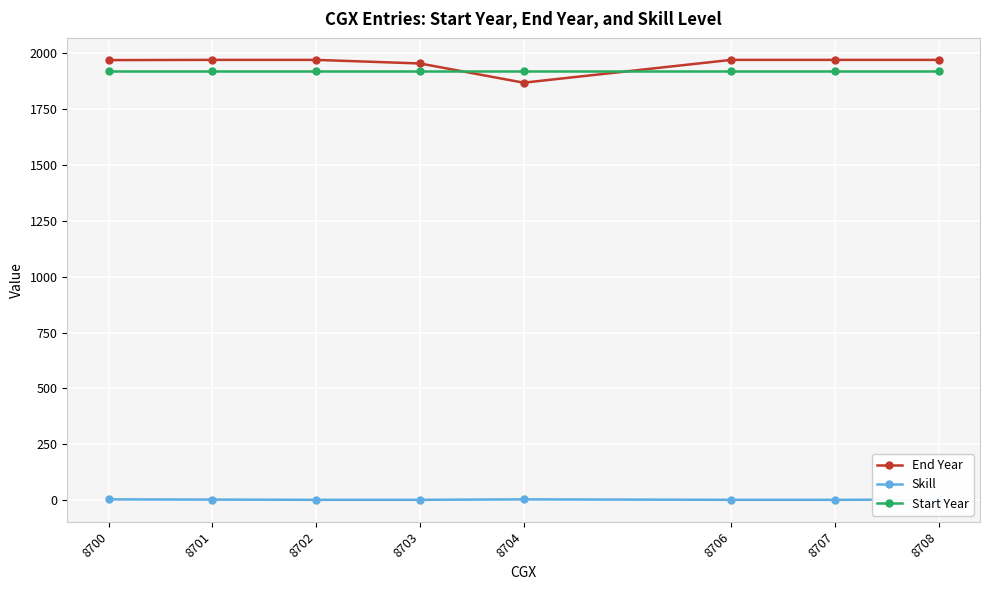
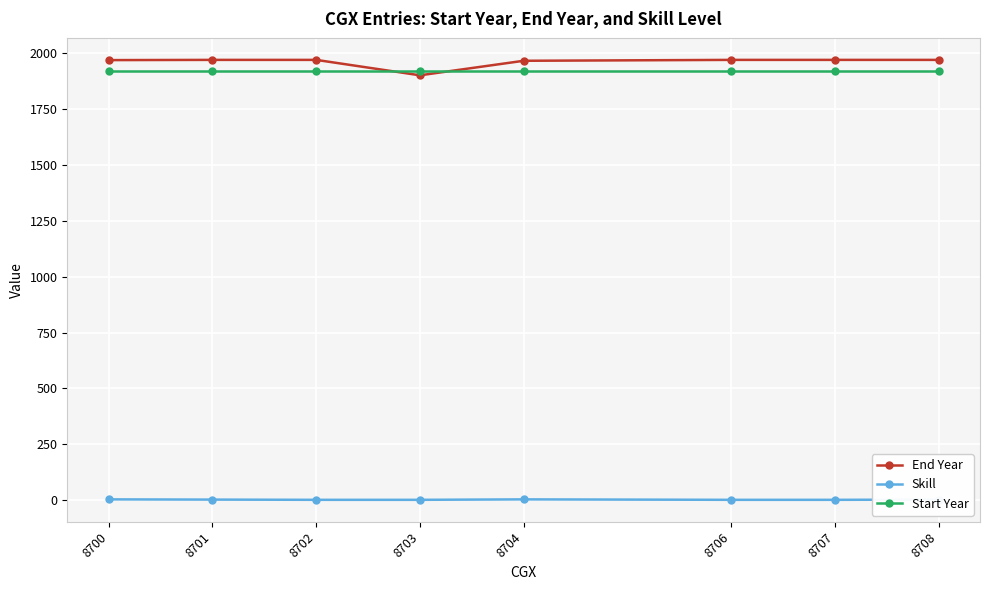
End Year, 8703: 1950 -> 1900
End Year, 8704: 1870 -> 1970
